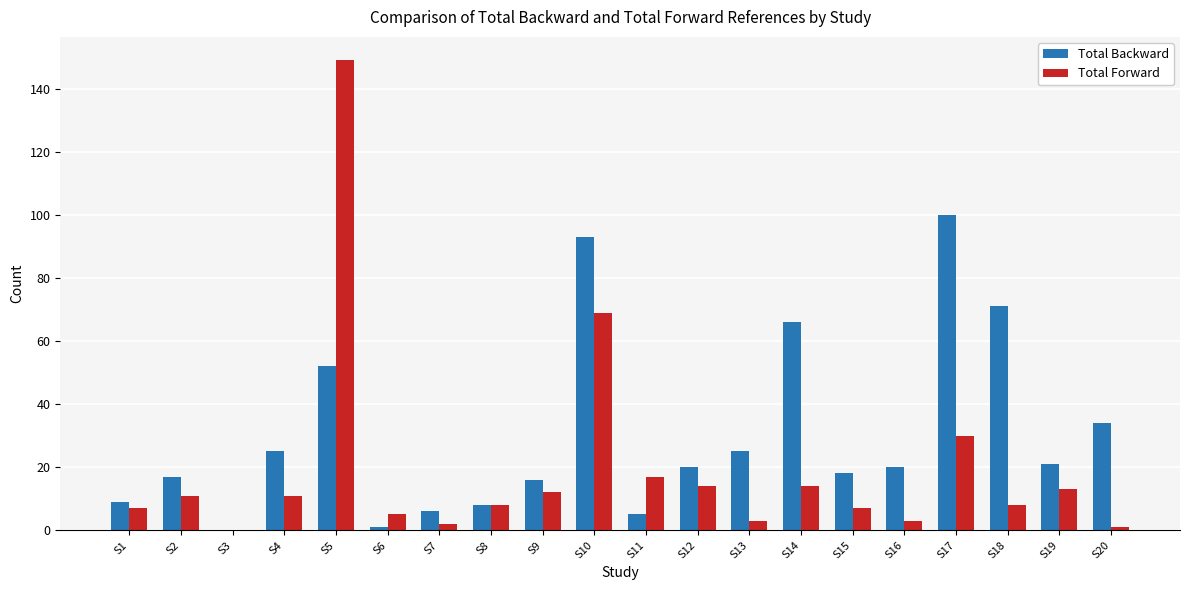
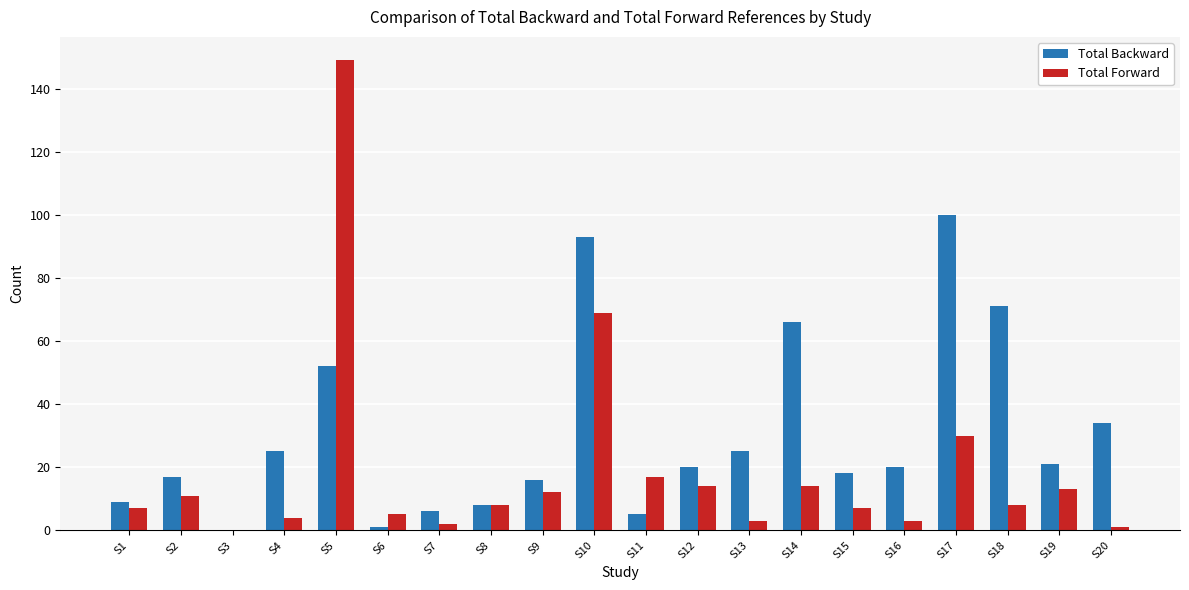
Total Forward, S4: 11 -> 4
